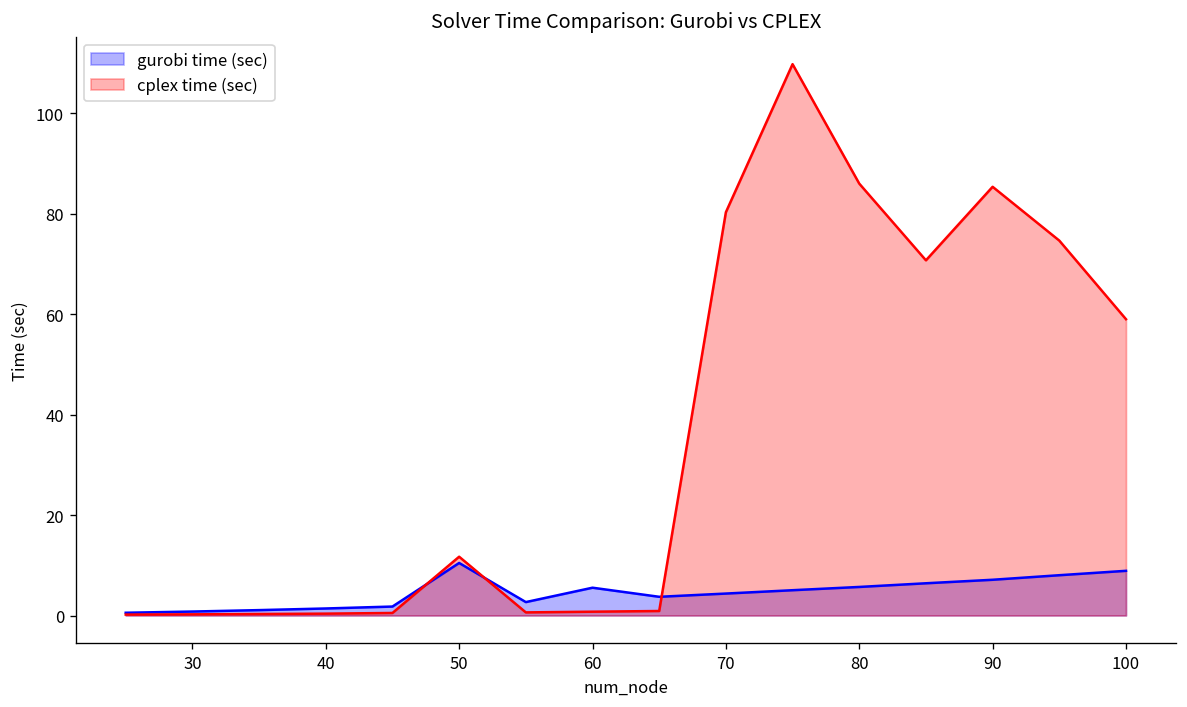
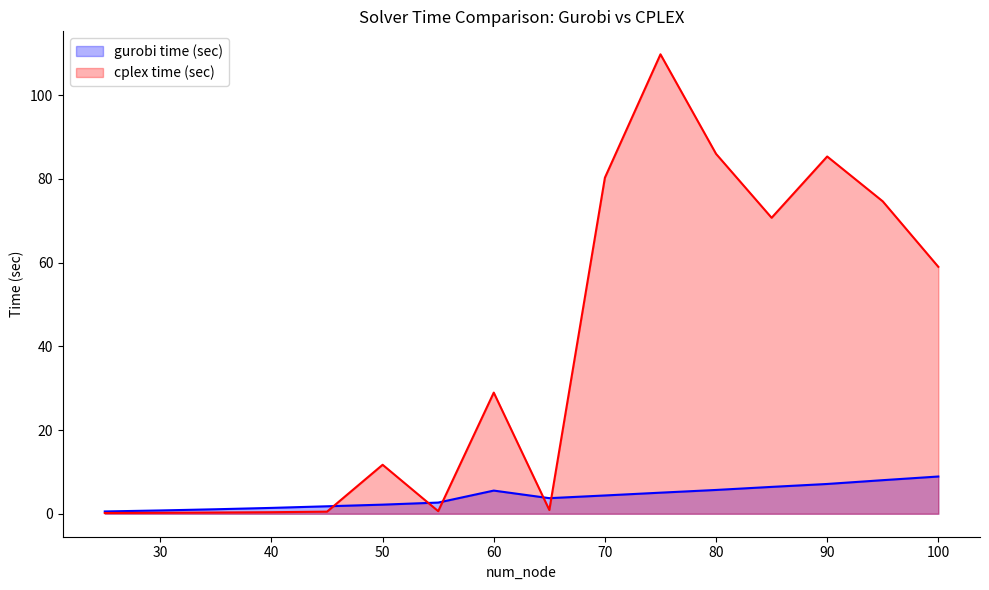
gurobi time (sec), 50: 10 -> 2
cplex time (sec), 60: 1 -> 29
